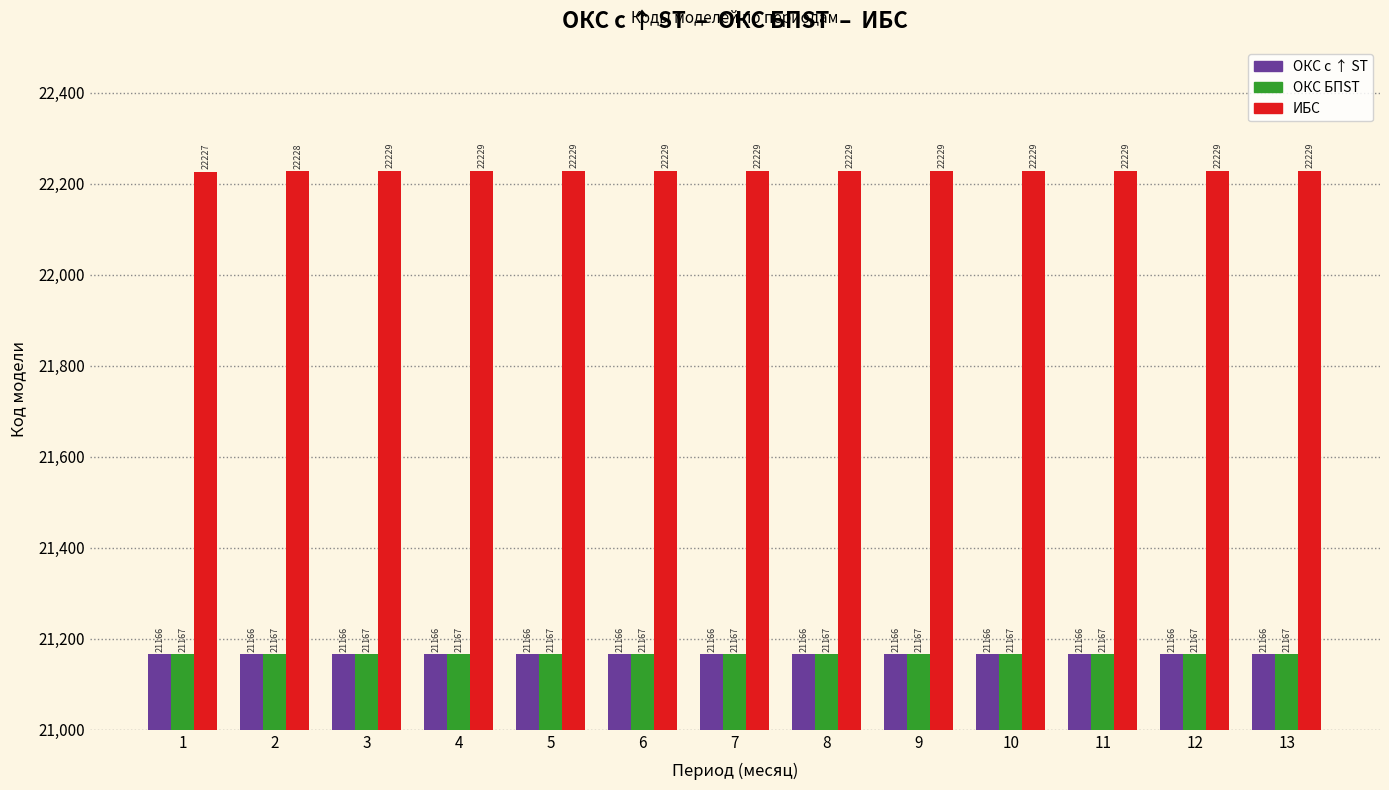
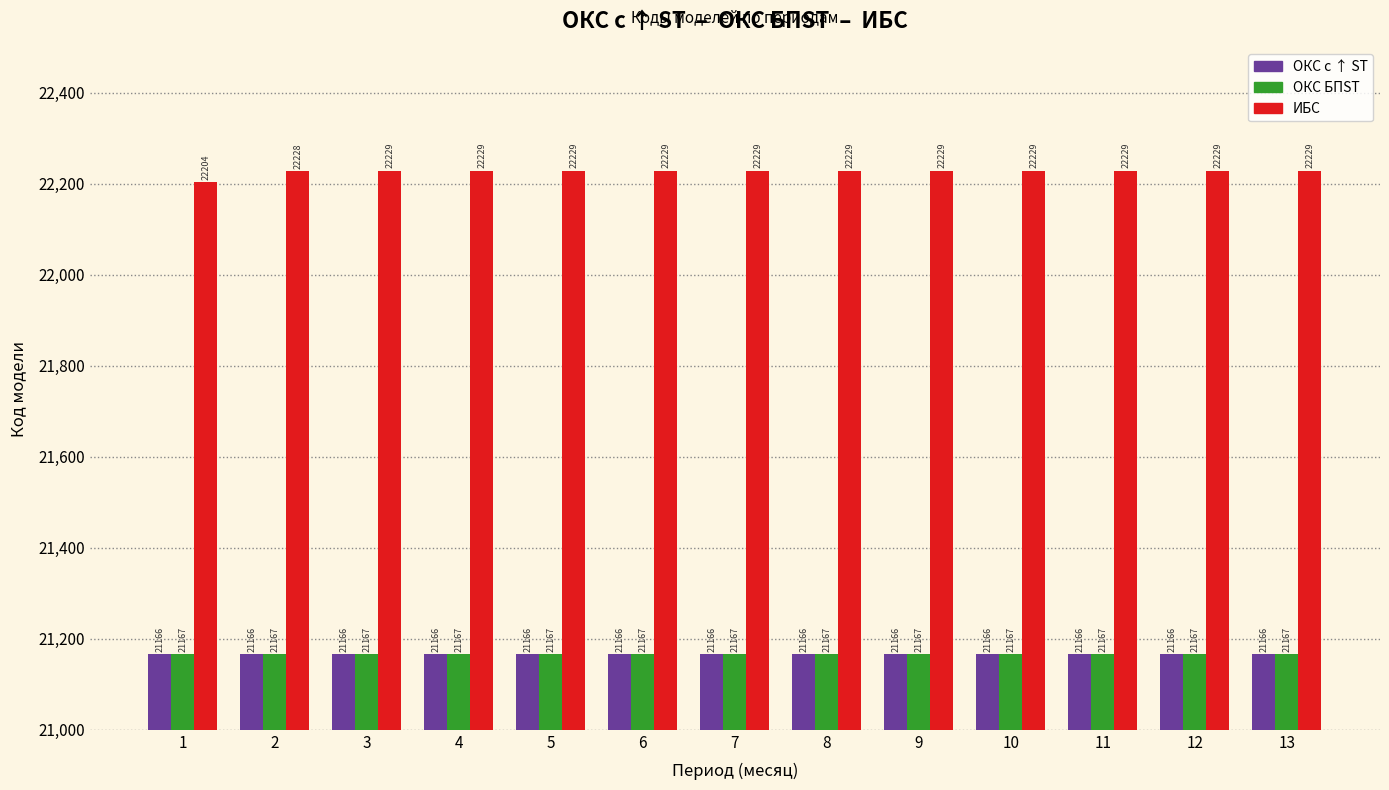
ИБС, 1: 22227 -> 22204
